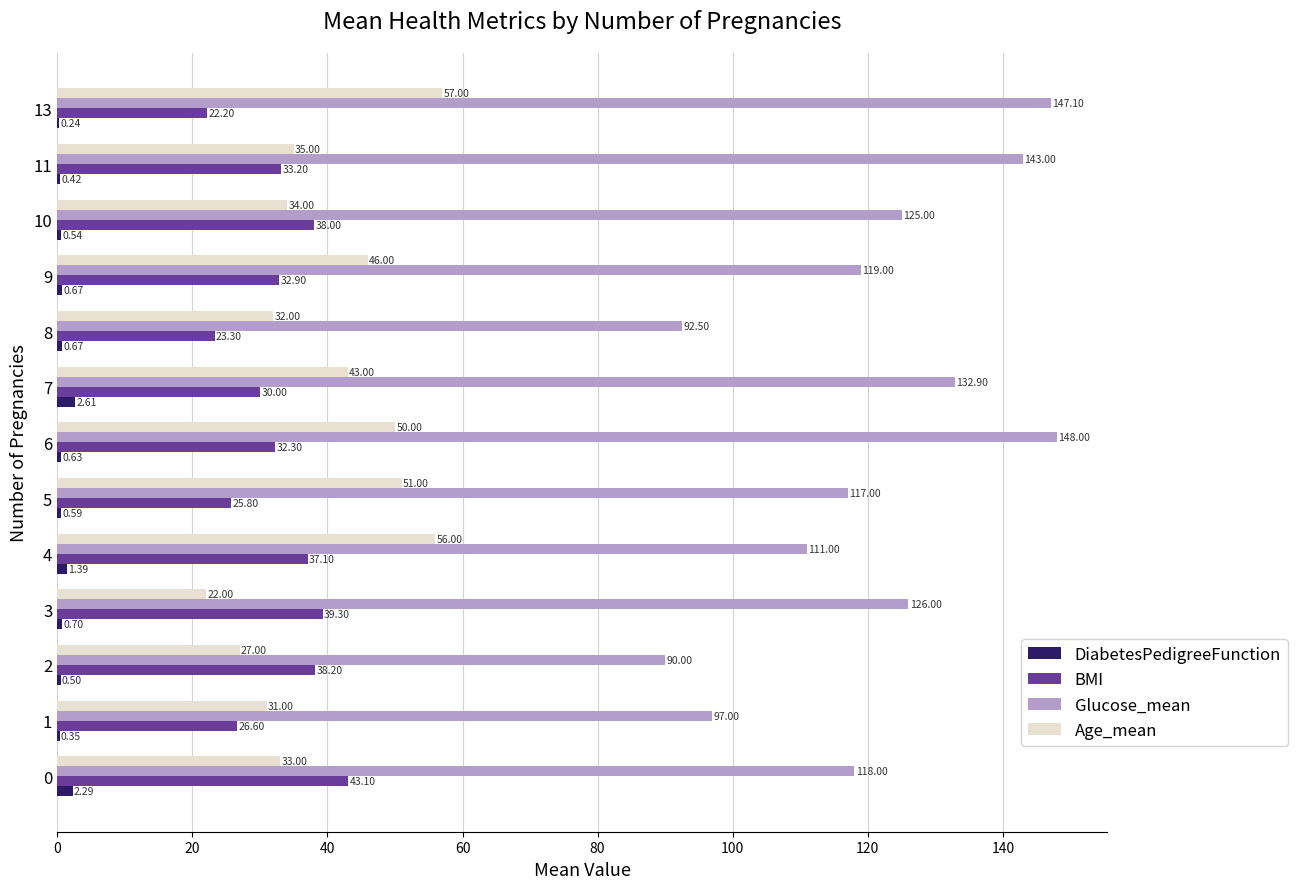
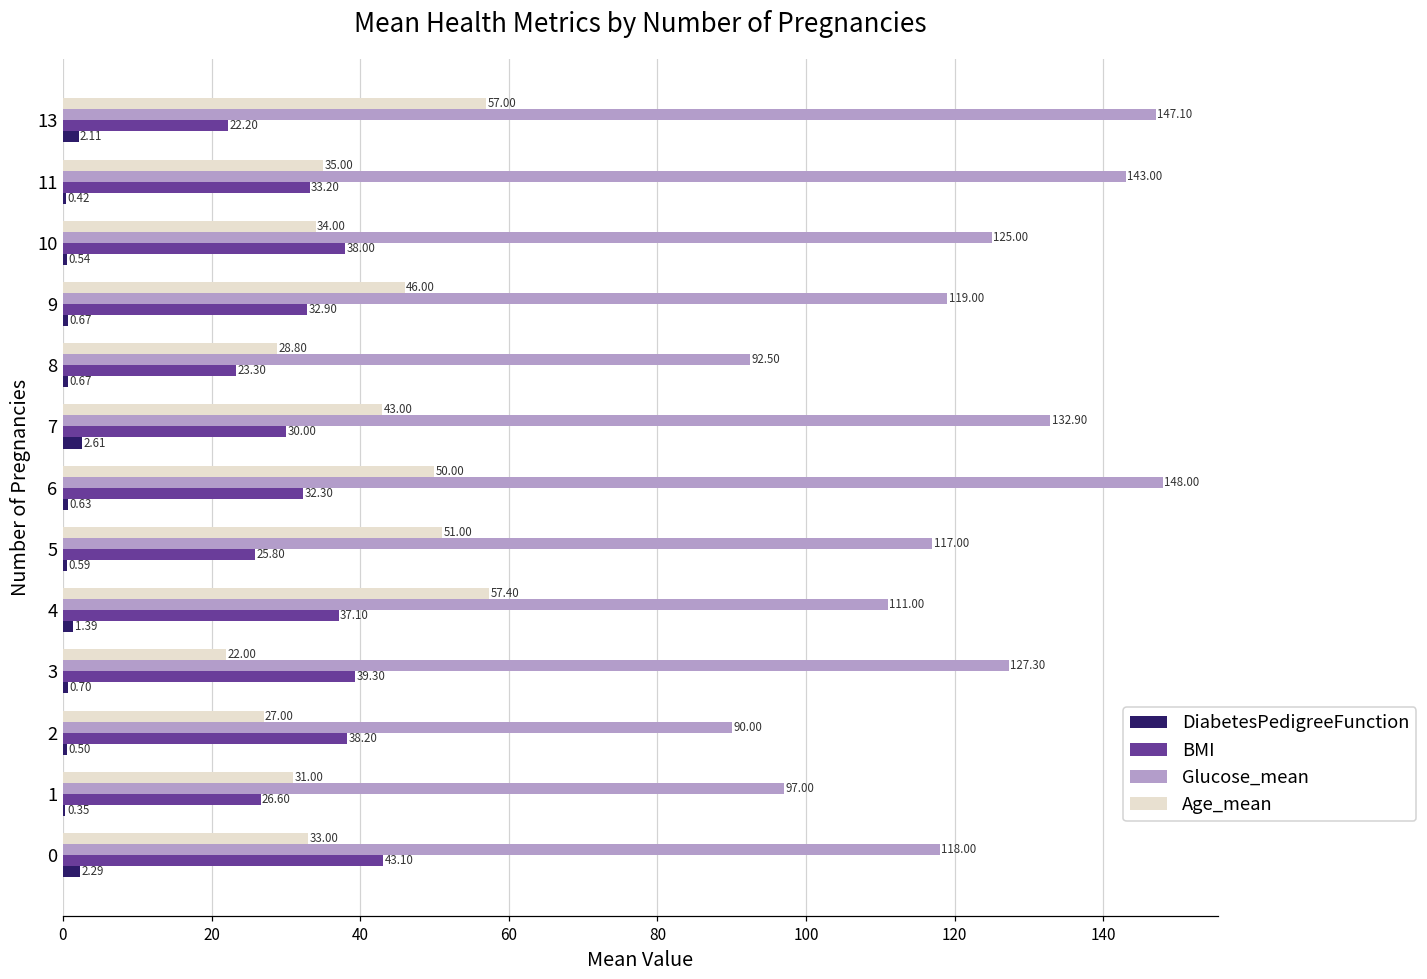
DiabetesPedigreeFunction, 13: 0.24 -> 2.11
Age_mean, 8: 32.00 -> 28.80
Age_mean, 4: 56.00 -> 57.40
Glucose_mean, 3: 126.00 -> 127.30
